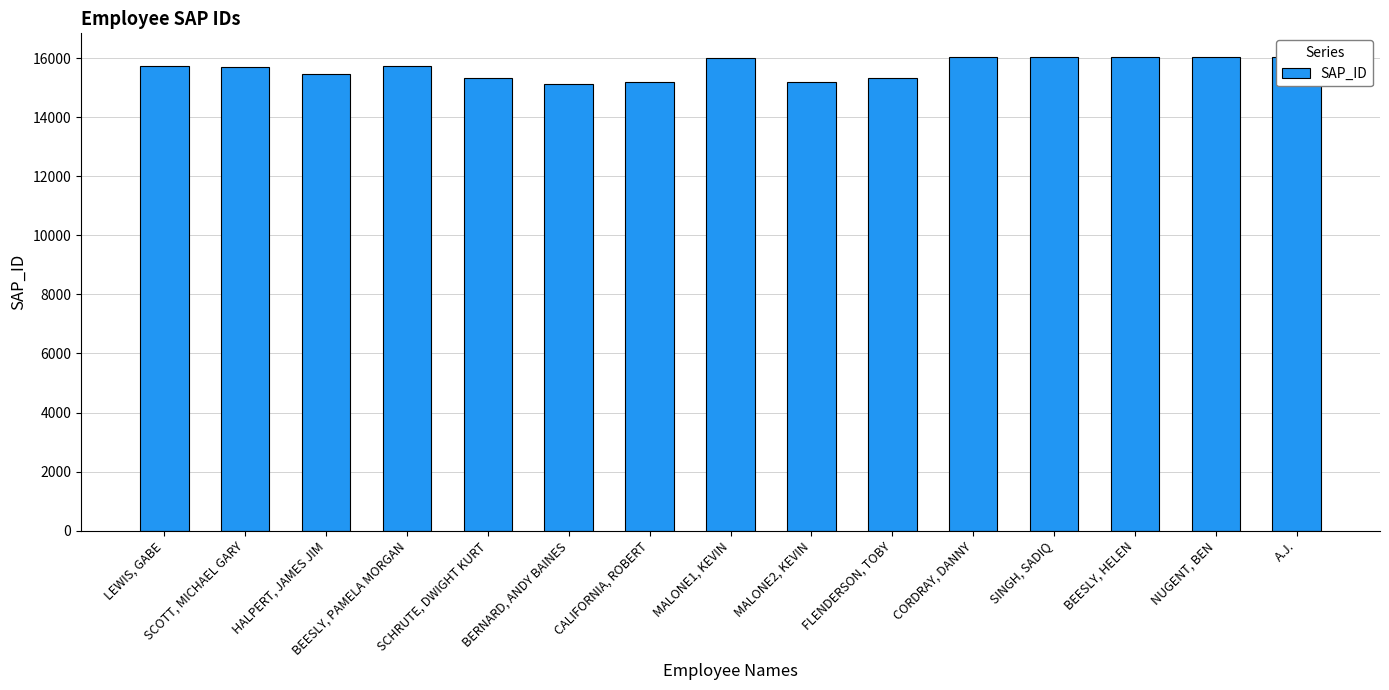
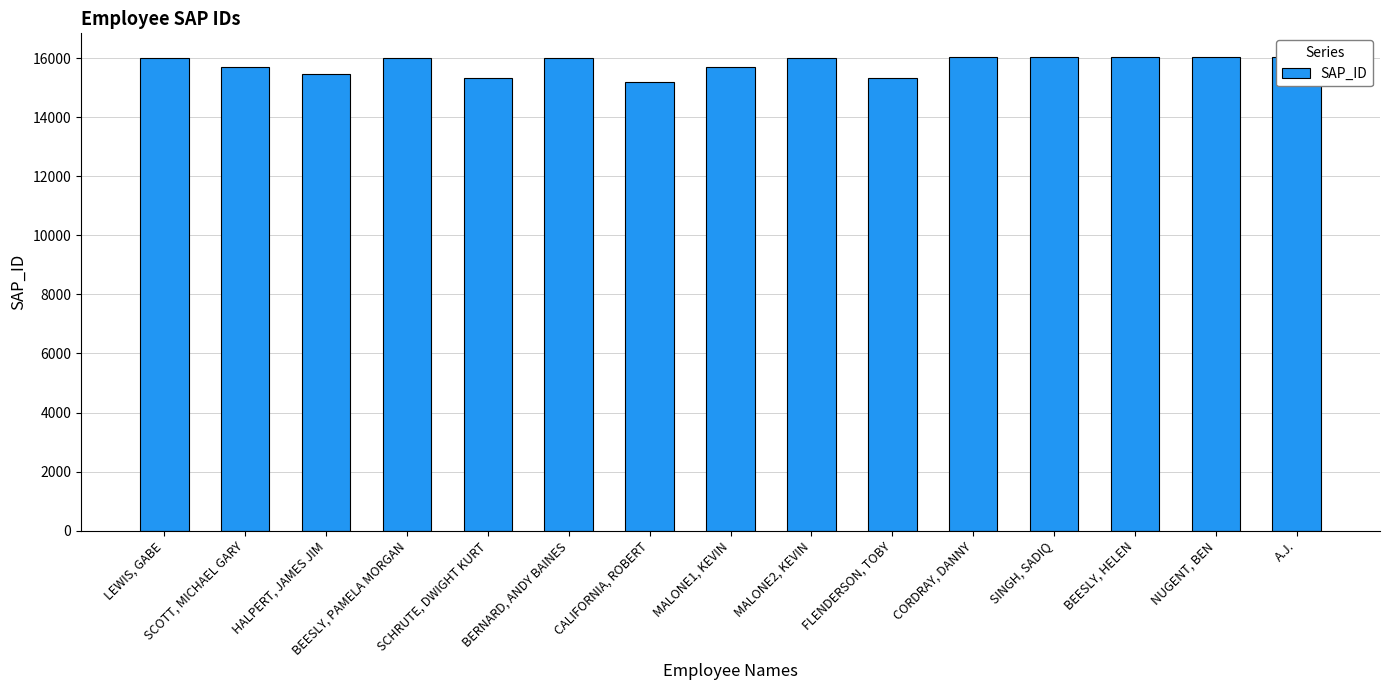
LEWIS, GABE: 15700 -> 16000
BEESLY, PAMELA MORGAN: 15700 -> 16000
BERNARD, ANDY BAINES: 15100 -> 16000
MALONE1, KEVIN: 16000 -> 15700
MALONE2, KEVIN: 15200 -> 16000
